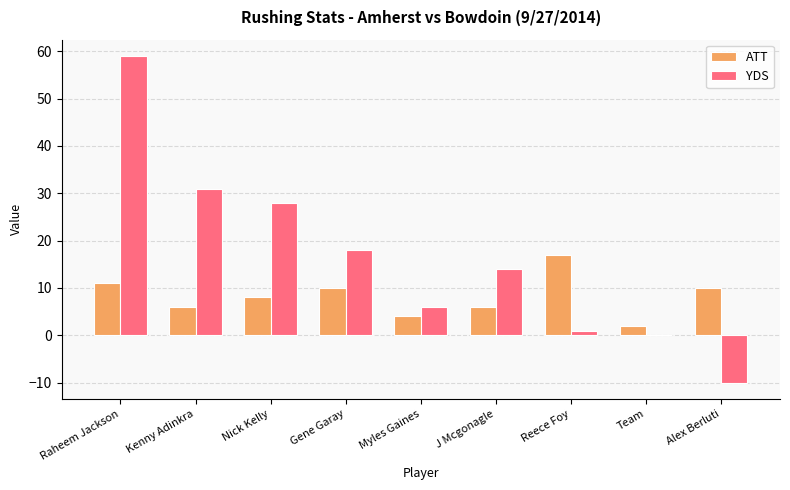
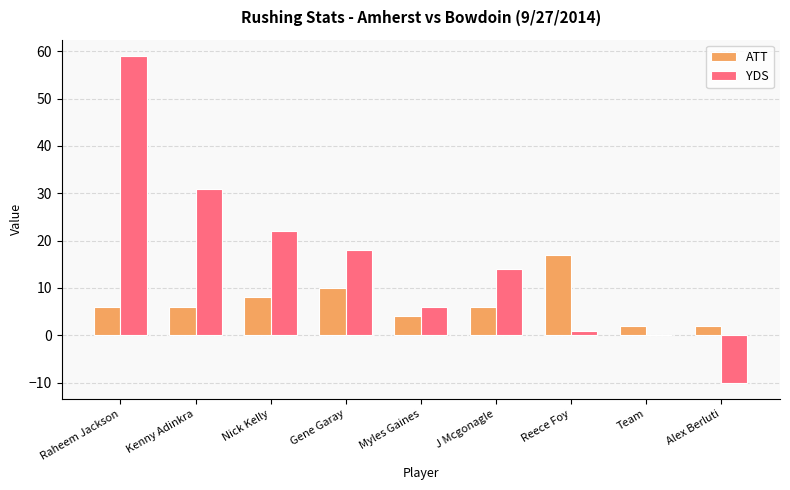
ATT, Raheem Jackson: 11 -> 6
YDS, Nick Kelly: 28 -> 22
ATT, Alex Berluti: 10 -> 2
